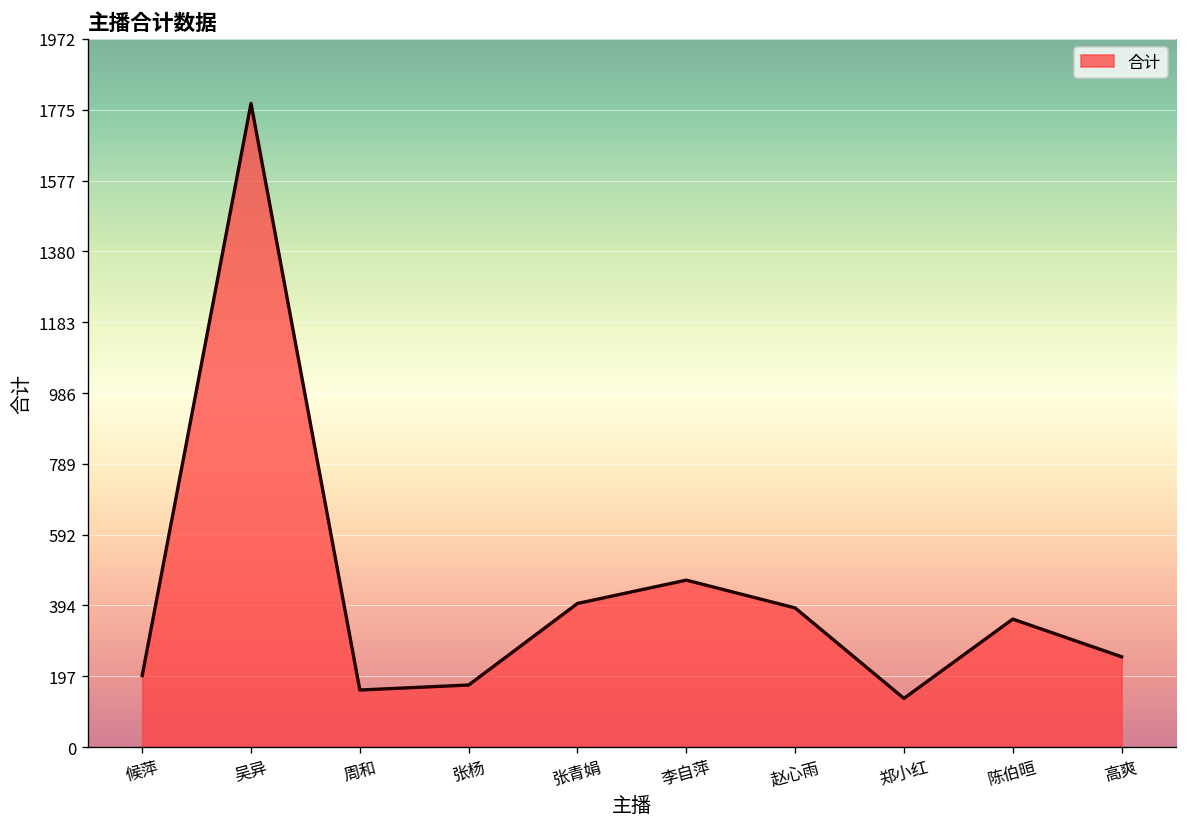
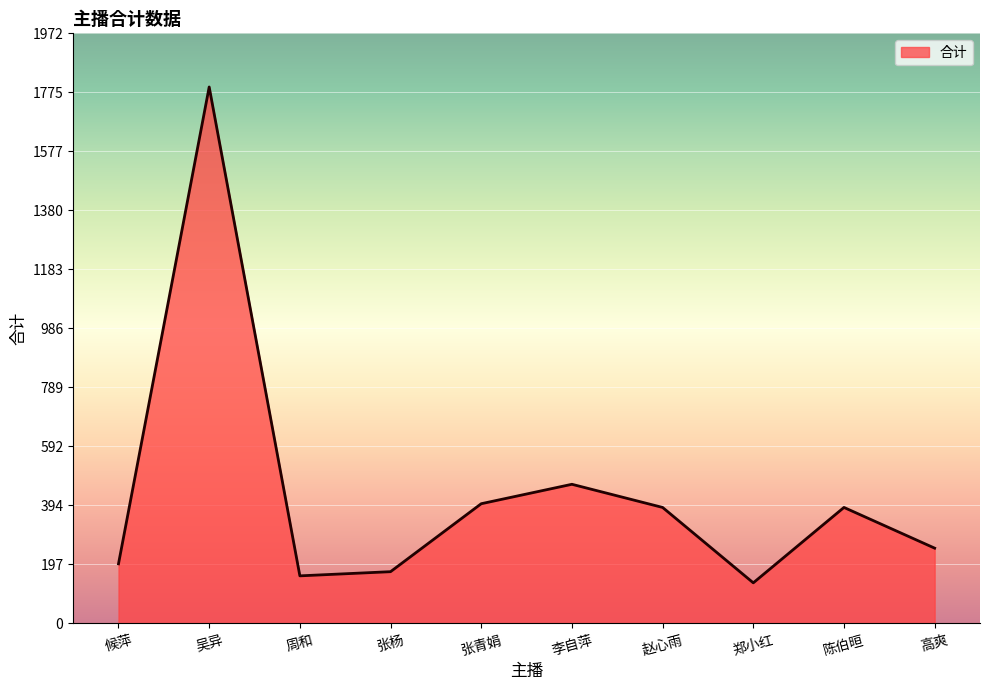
陈伯晅: 360 -> 390
